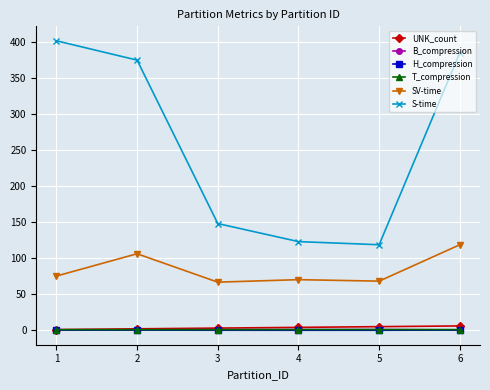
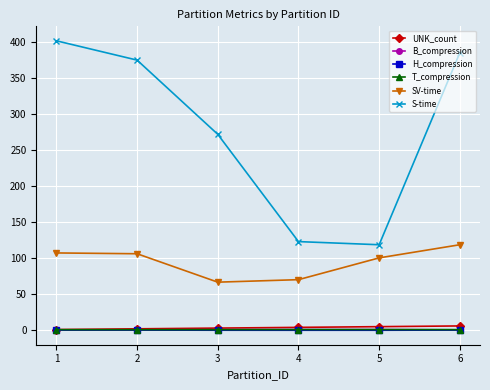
SV-time, 1: 80 -> 110
S-time, 3: 150 -> 270
SV-time, 5: 70 -> 100
